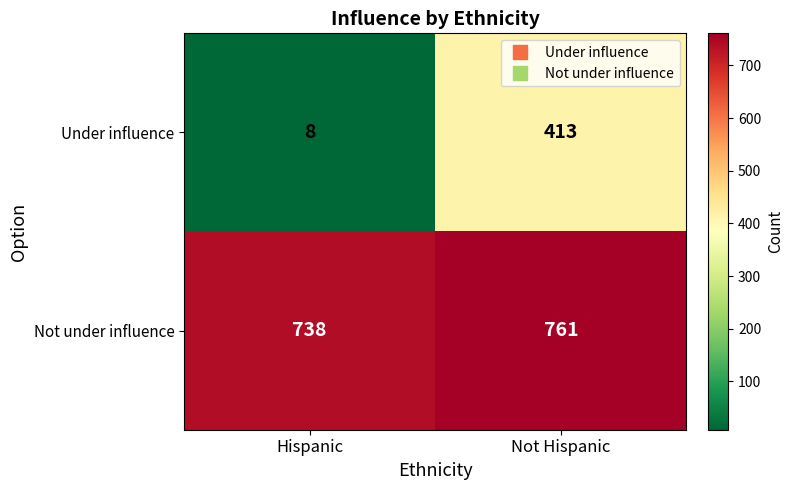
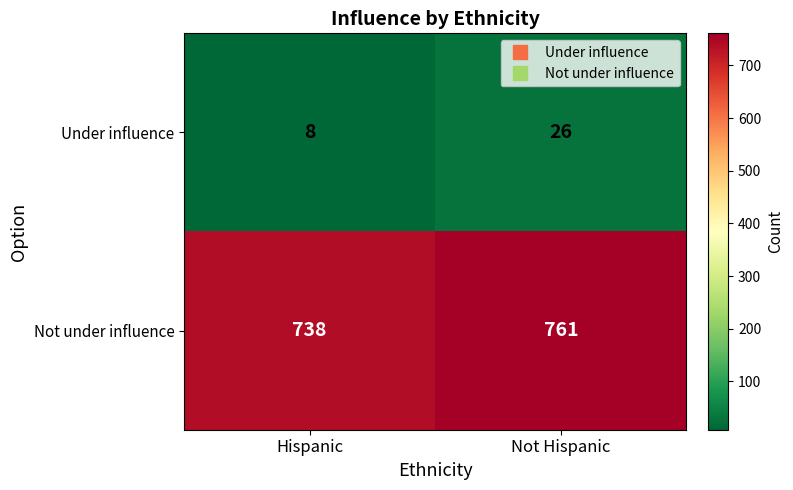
Under influence, Not Hispanic: 413 -> 26
